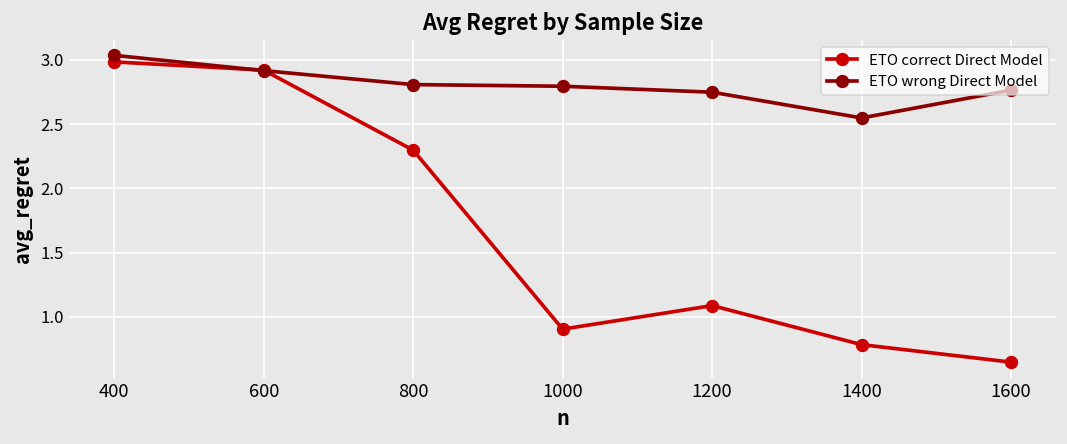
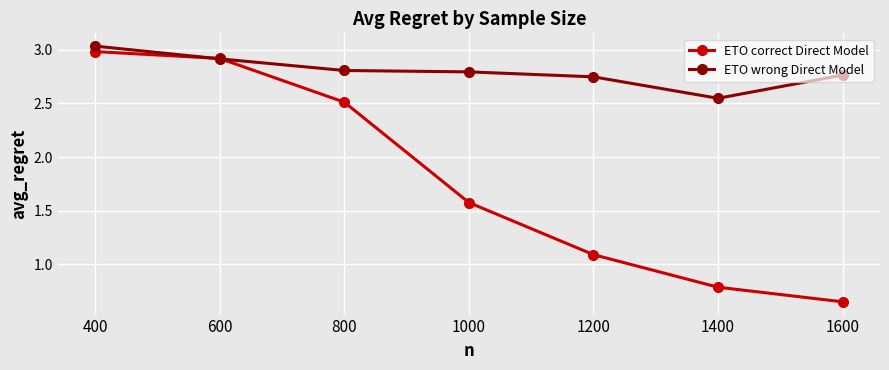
ETO correct Direct Model, 800: 2.30 -> 2.51
ETO correct Direct Model, 1000: 0.91 -> 1.57
